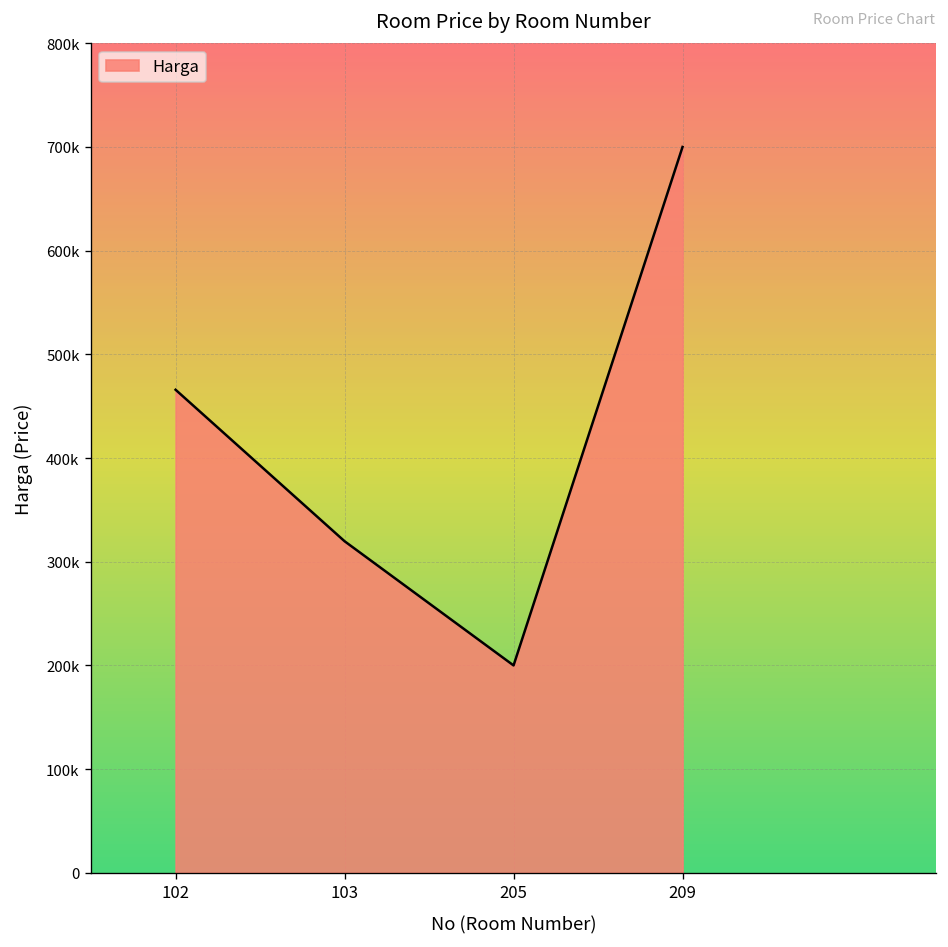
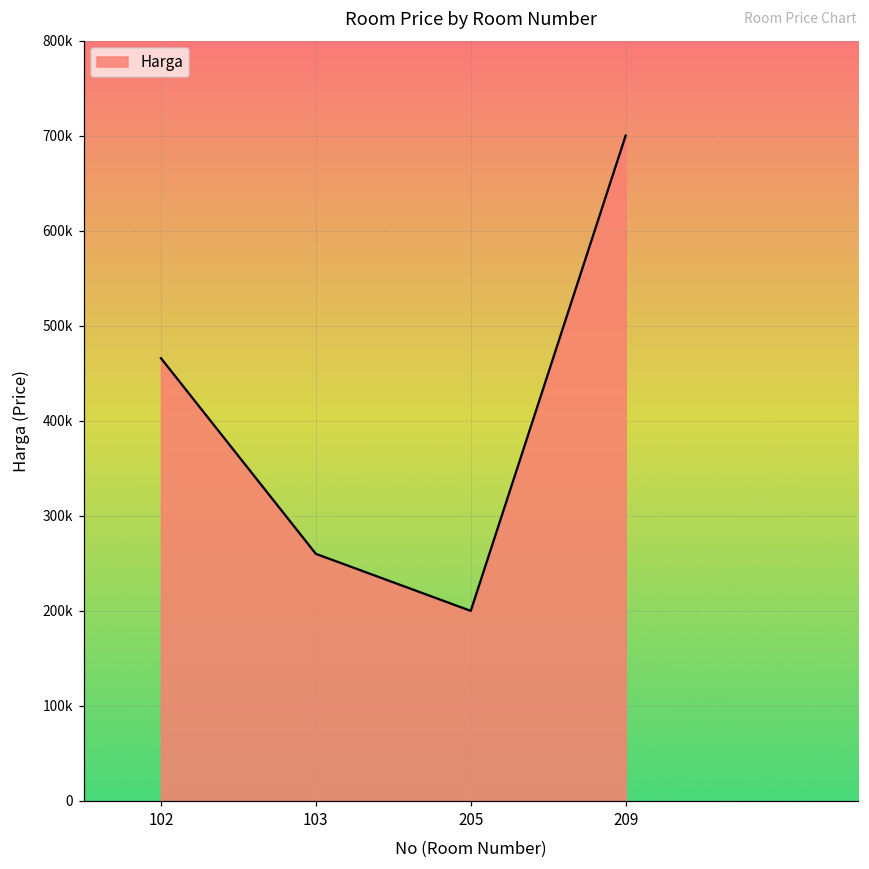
103: 320000 -> 260000
